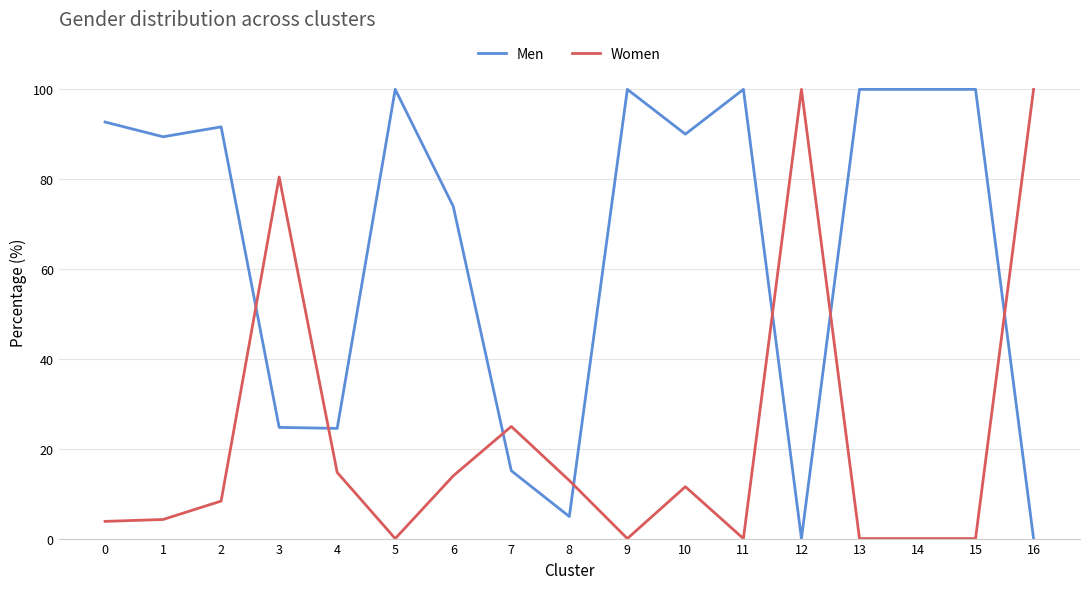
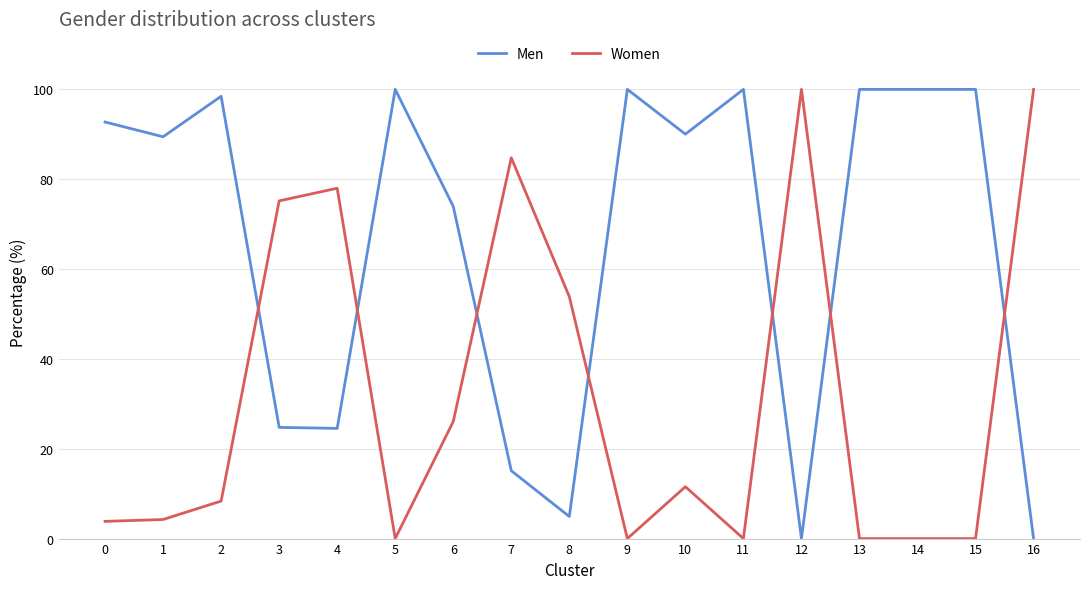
Men, 2: 92 -> 98
Women, 3: 80 -> 75
Women, 4: 15 -> 78
Women, 6: 14 -> 26
Women, 7: 25 -> 85
Women, 8: 13 -> 54
